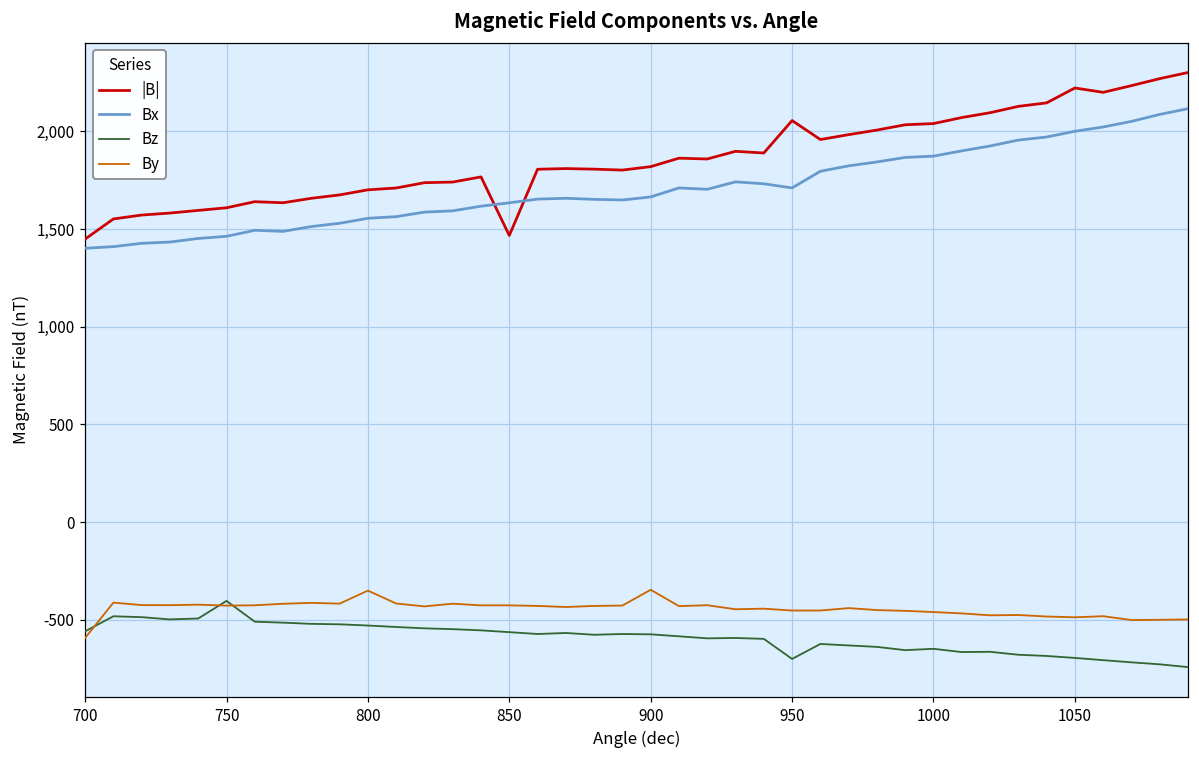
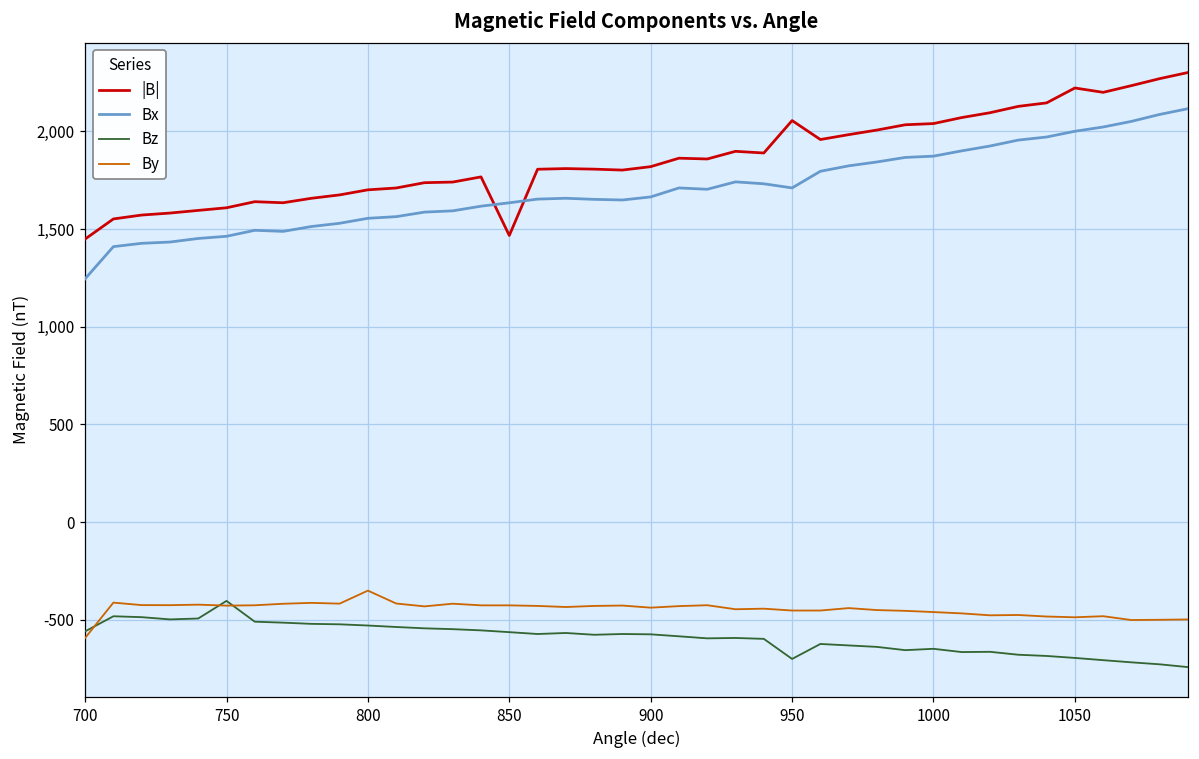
Bx, 700: 1,400 -> 1,250
By, 900: -350 -> -440
